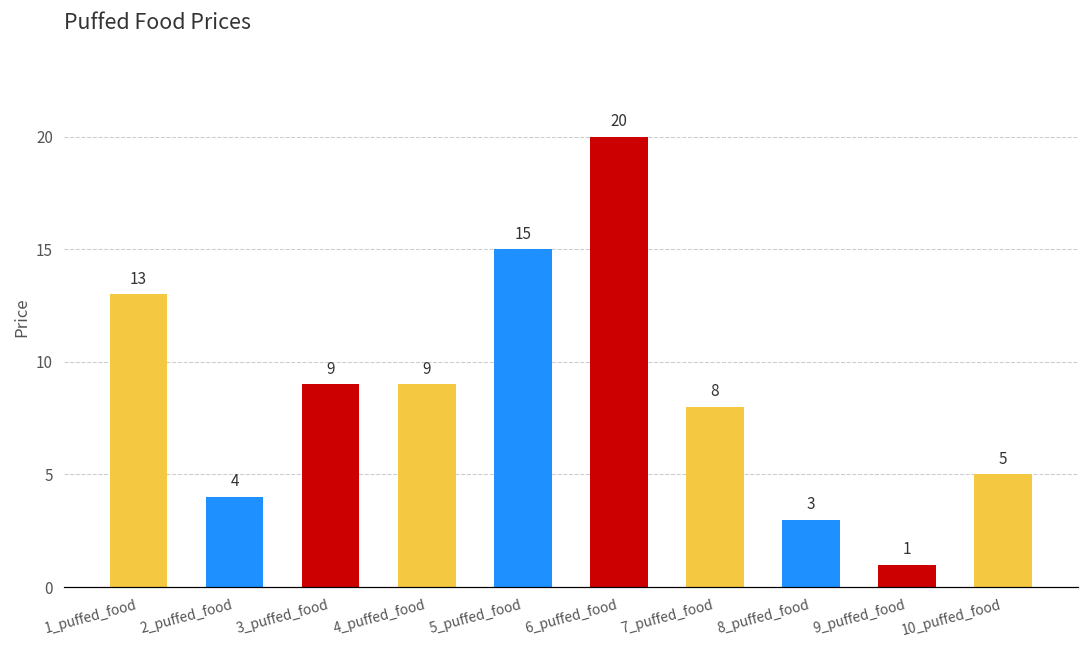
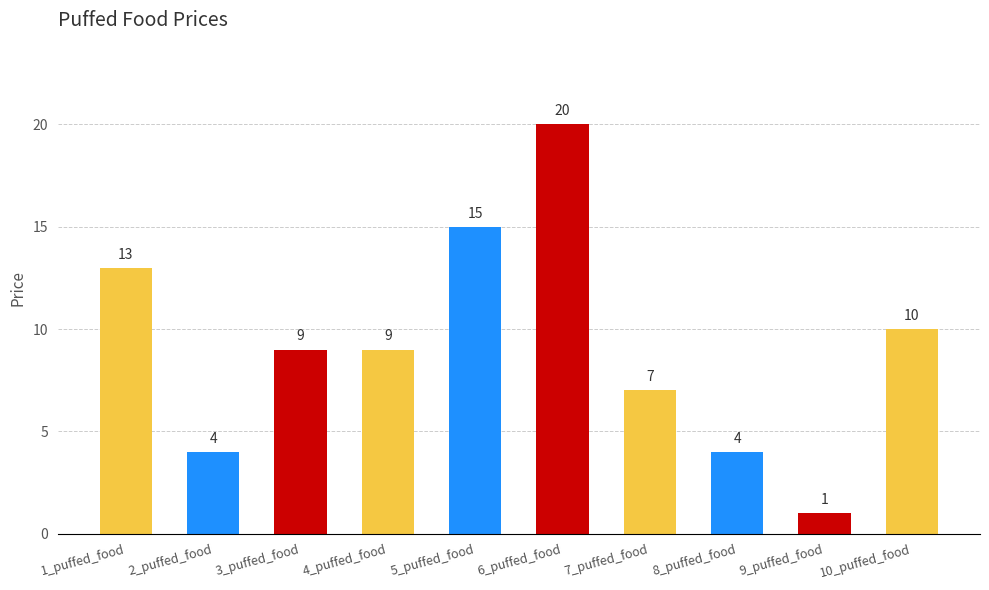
7_puffed_food: 8 -> 7
8_puffed_food: 3 -> 4
10_puffed_food: 5 -> 10
